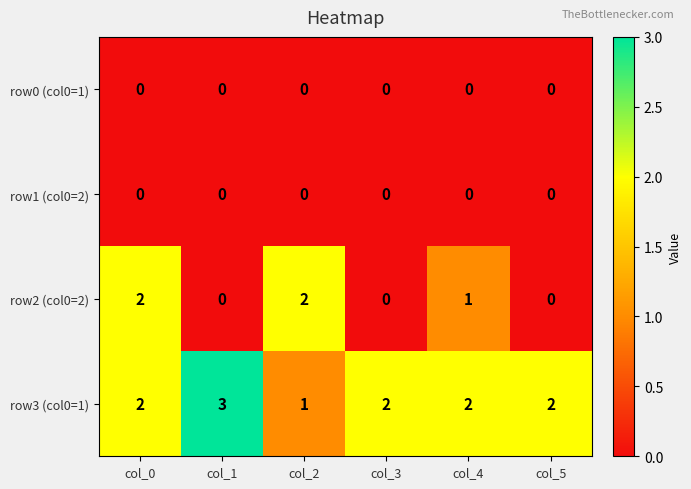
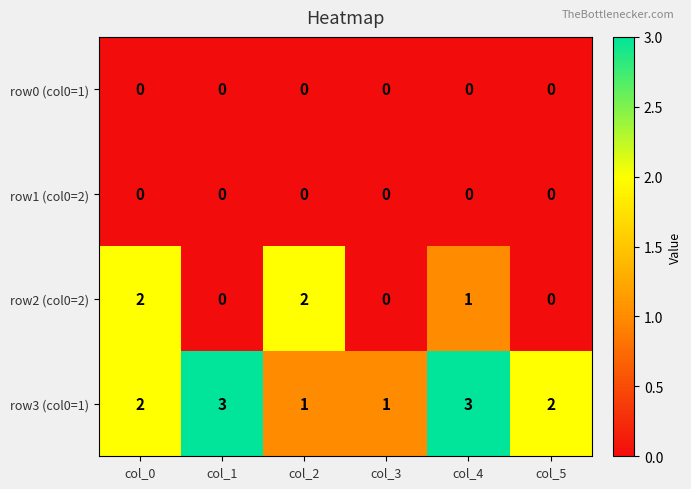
row3 (col0=1), col_3: 2 -> 1
row3 (col0=1), col_4: 2 -> 3
